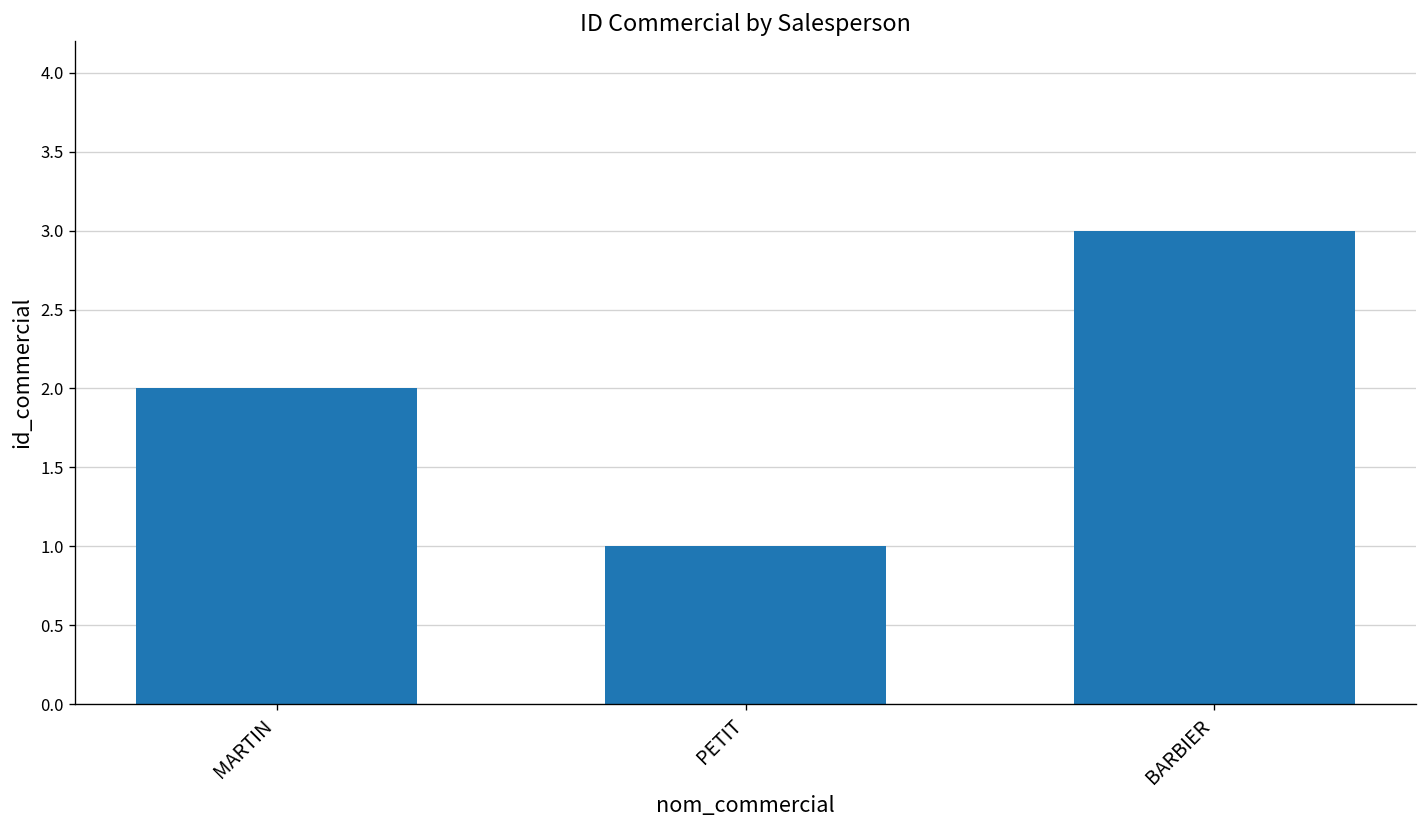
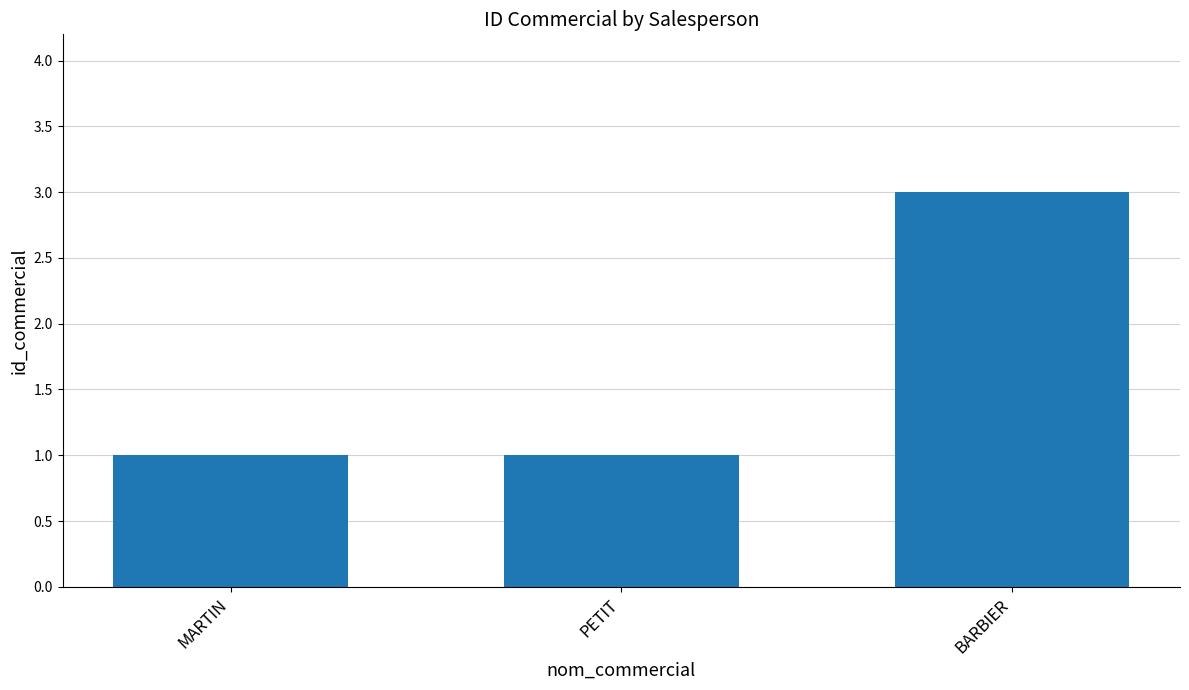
MARTIN: 2 -> 1
